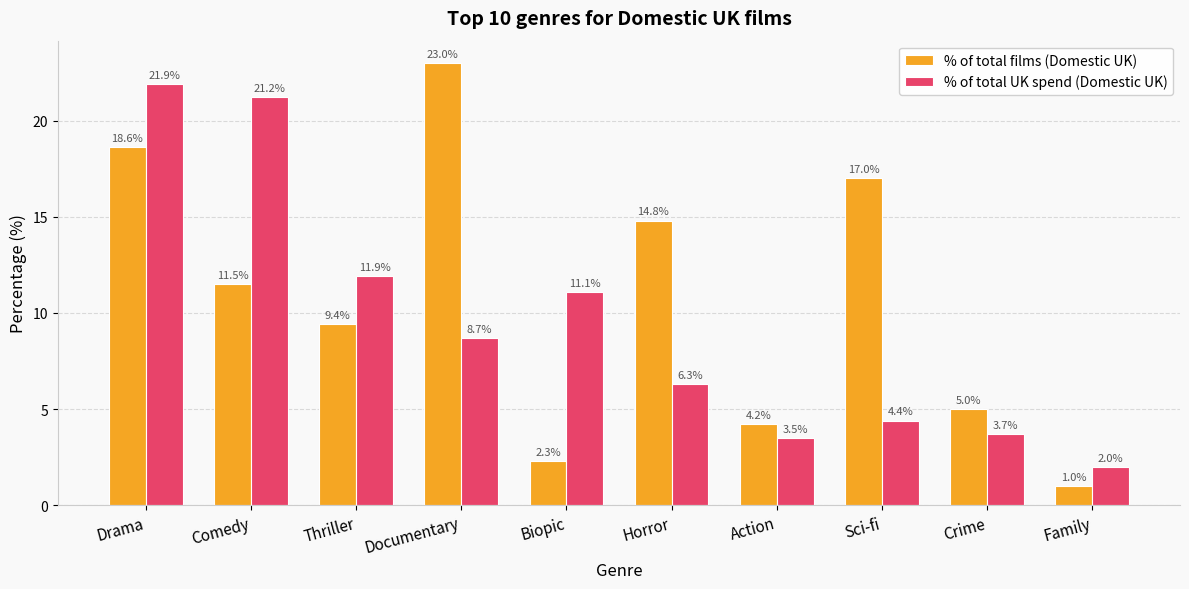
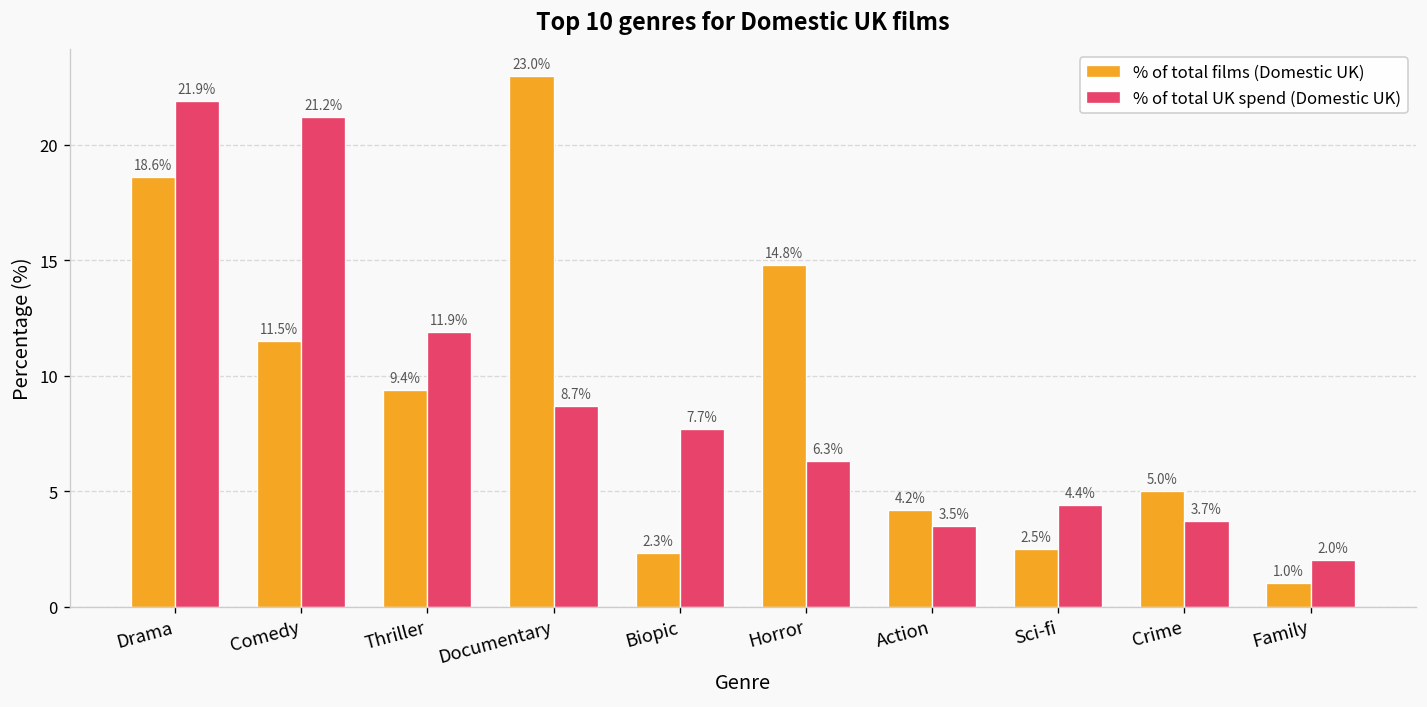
% of total UK spend (Domestic UK), Biopic: 11.1% -> 7.7%
% of total films (Domestic UK), Sci-fi: 17.0% -> 2.5%
